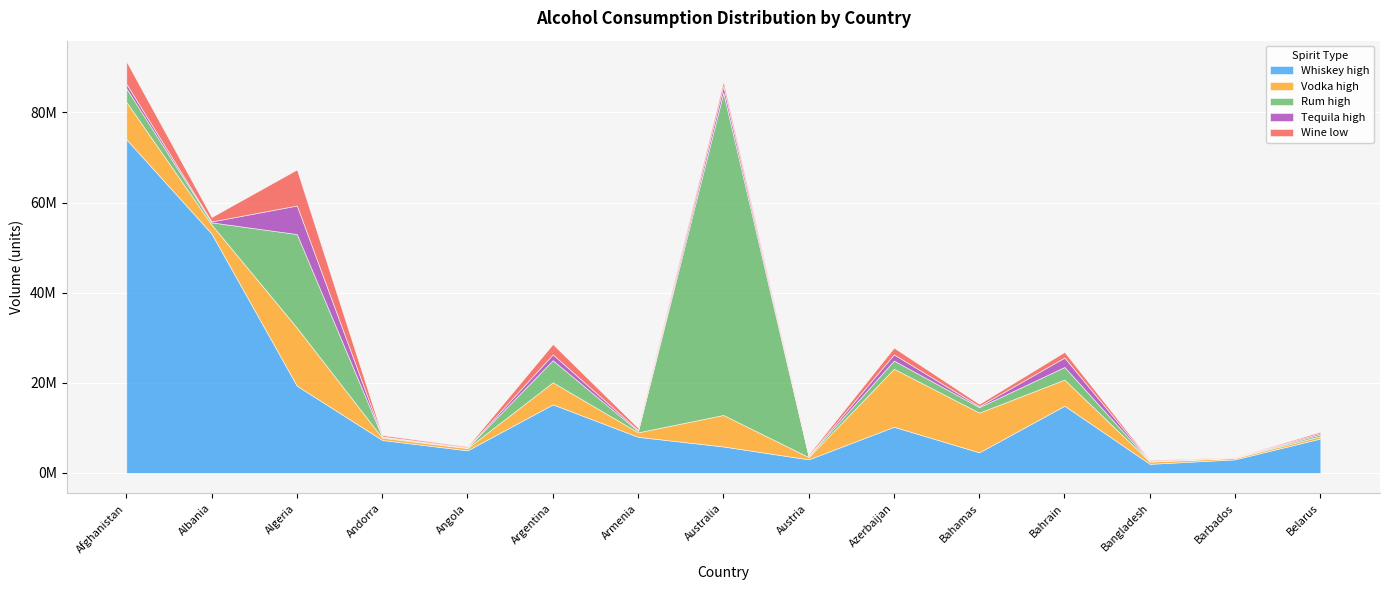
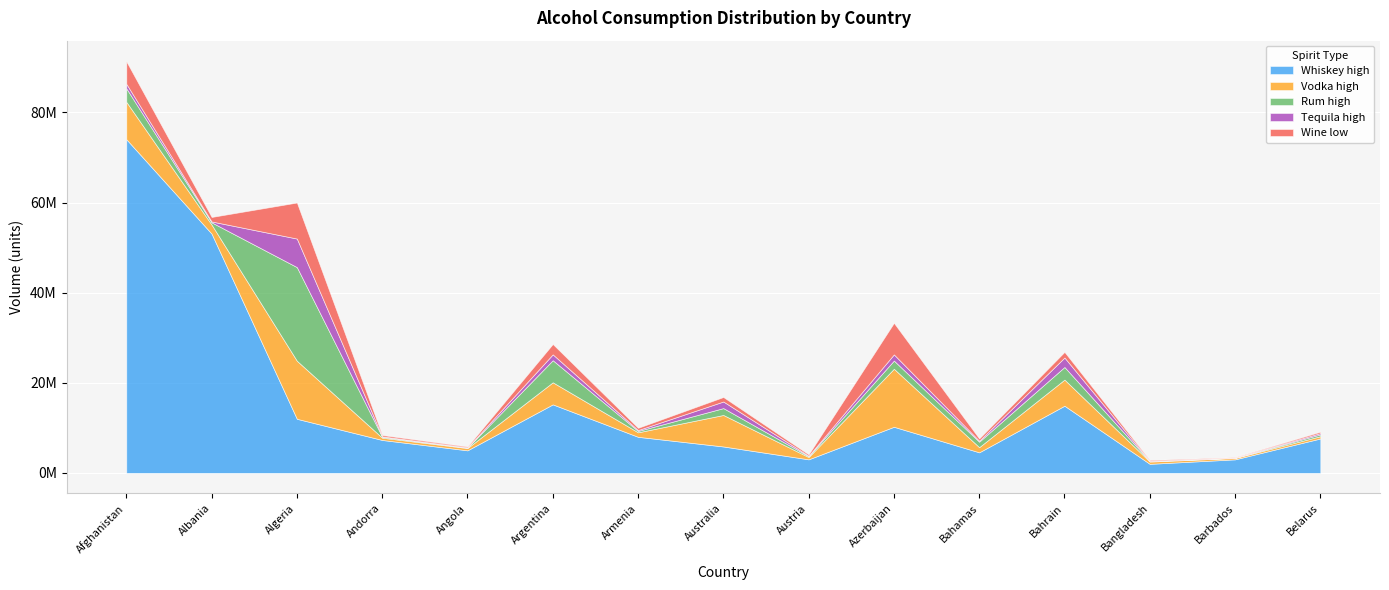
Whiskey high, Algeria: 19000000 -> 12000000
Rum high, Australia: 72000000 -> 2000000
Wine low, Azerbaijan: 2000000 -> 7000000
Vodka high, Bahamas: 9000000 -> 1000000
